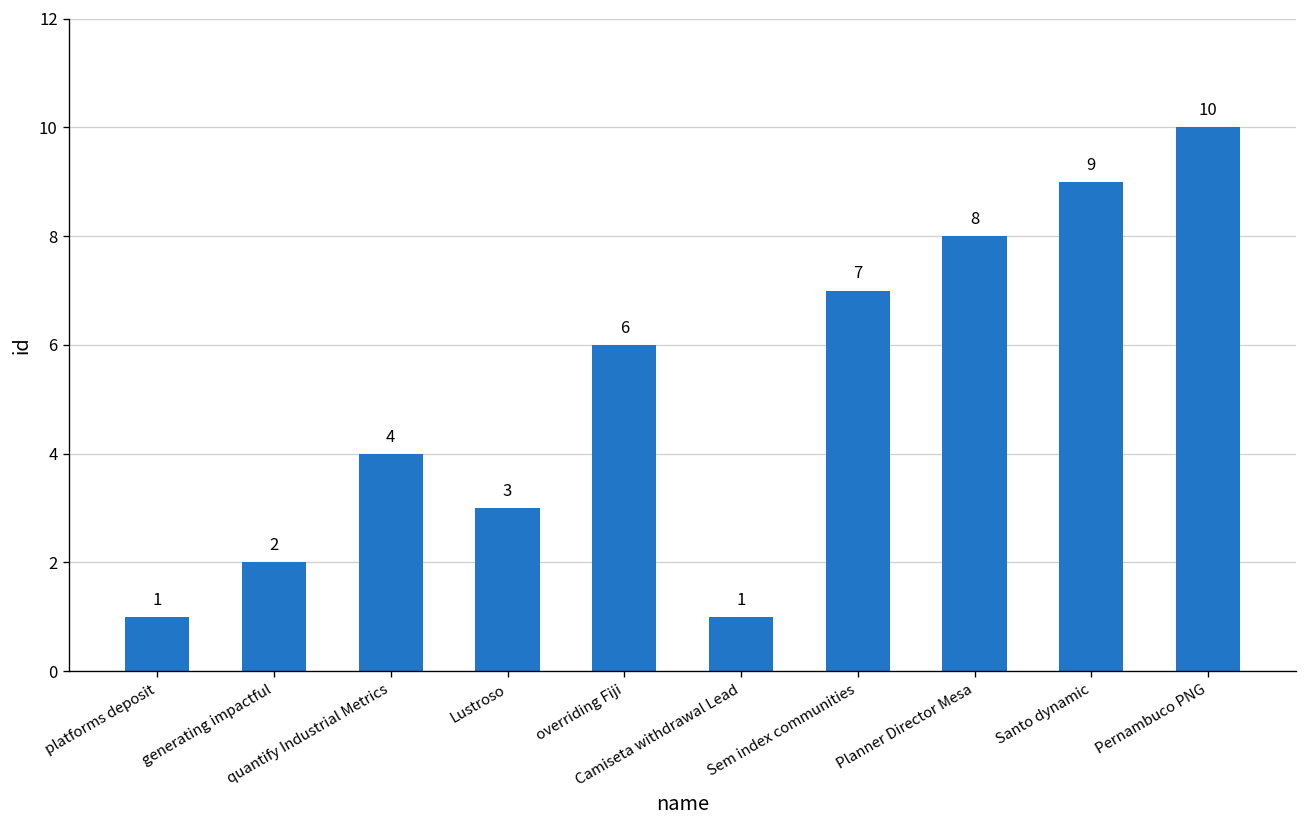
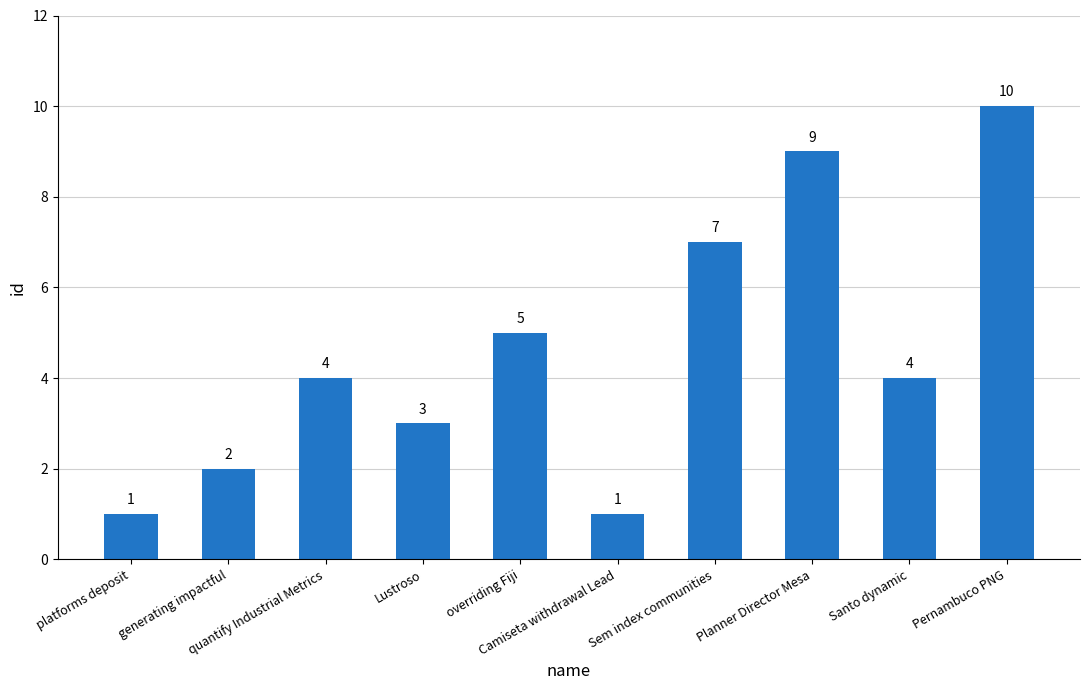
overriding Fiji: 6 -> 5
Planner Director Mesa: 8 -> 9
Santo dynamic: 9 -> 4
